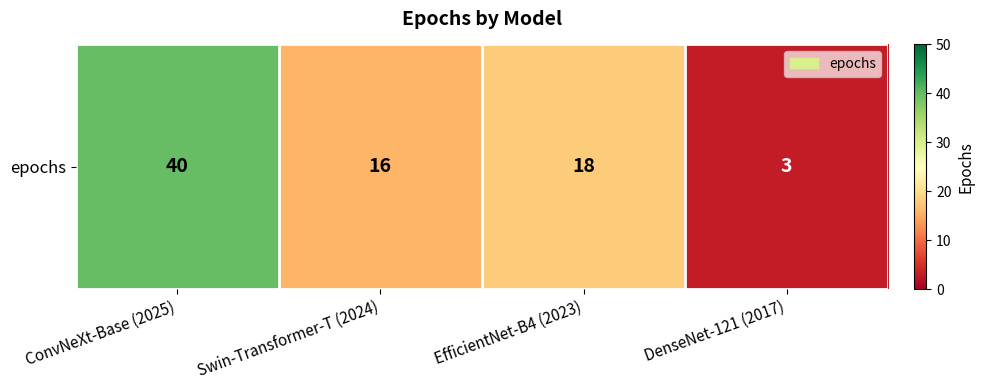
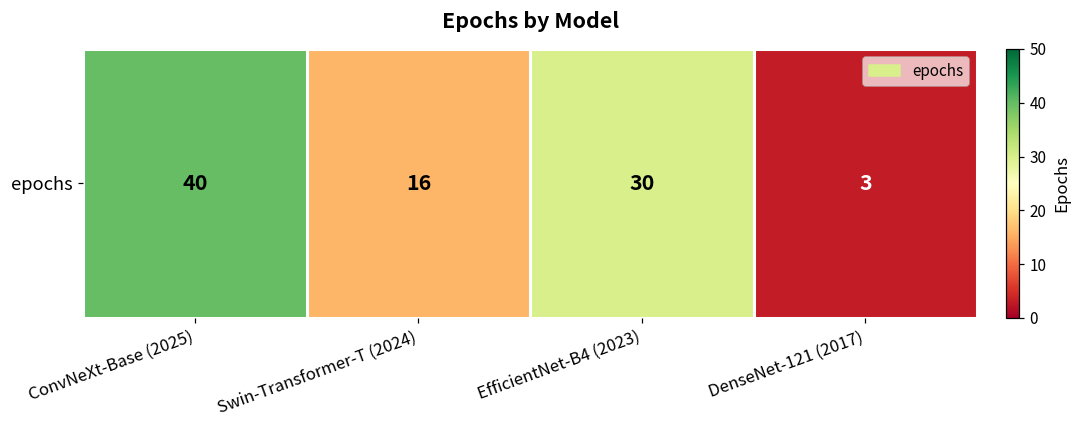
epochs, EfficientNet-B4 (2023): 18 -> 30
